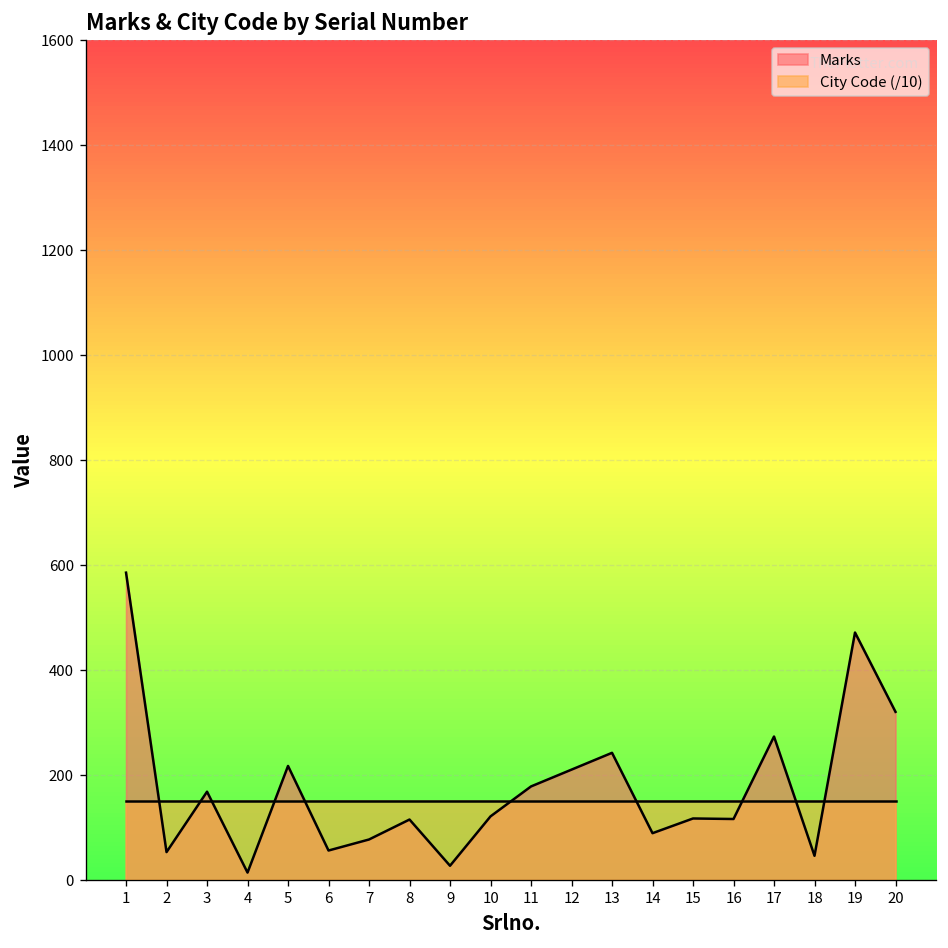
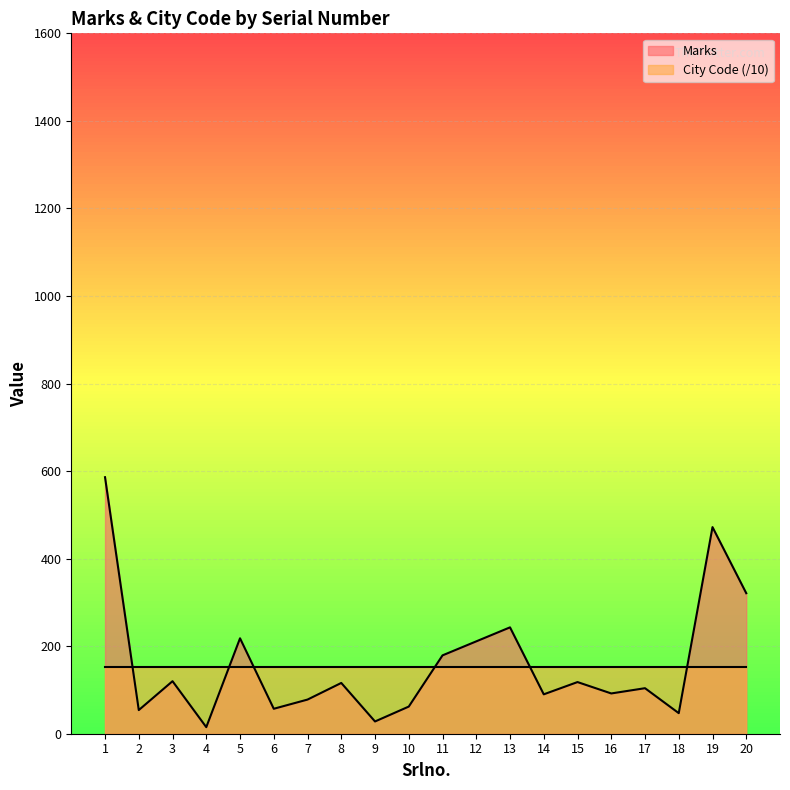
Marks, 3: 170 -> 120
Marks, 10: 120 -> 60
Marks, 16: 120 -> 90
Marks, 17: 270 -> 100
